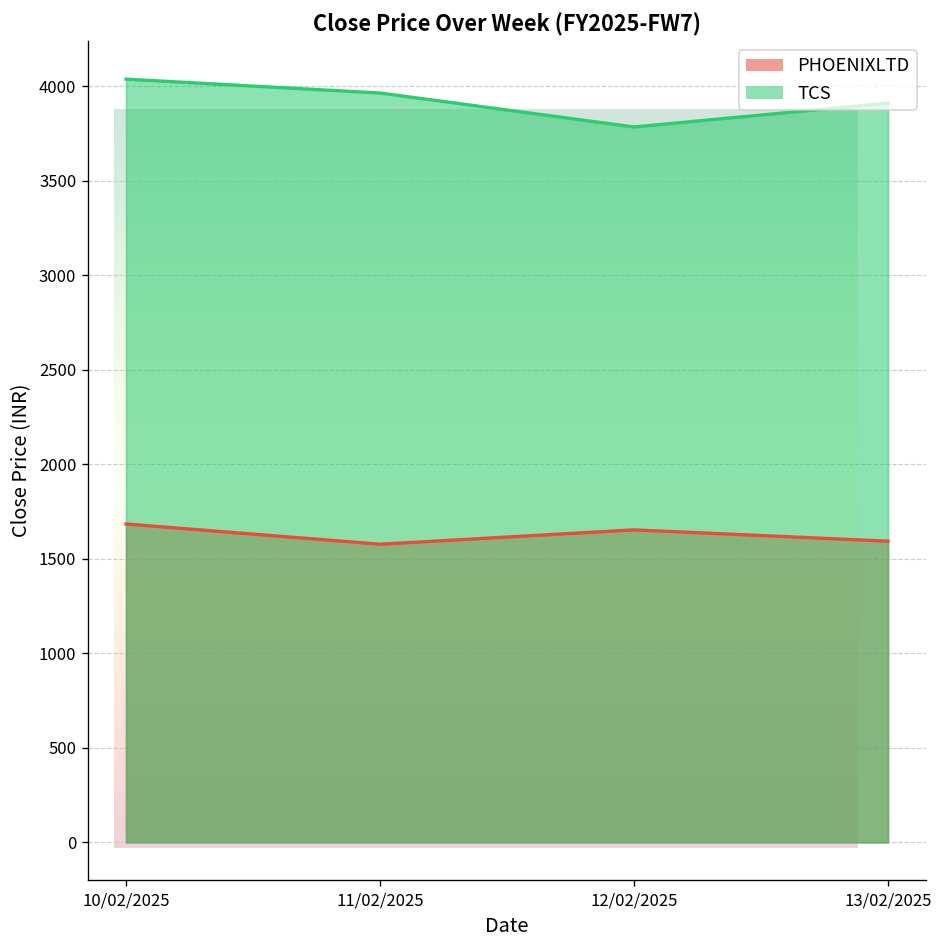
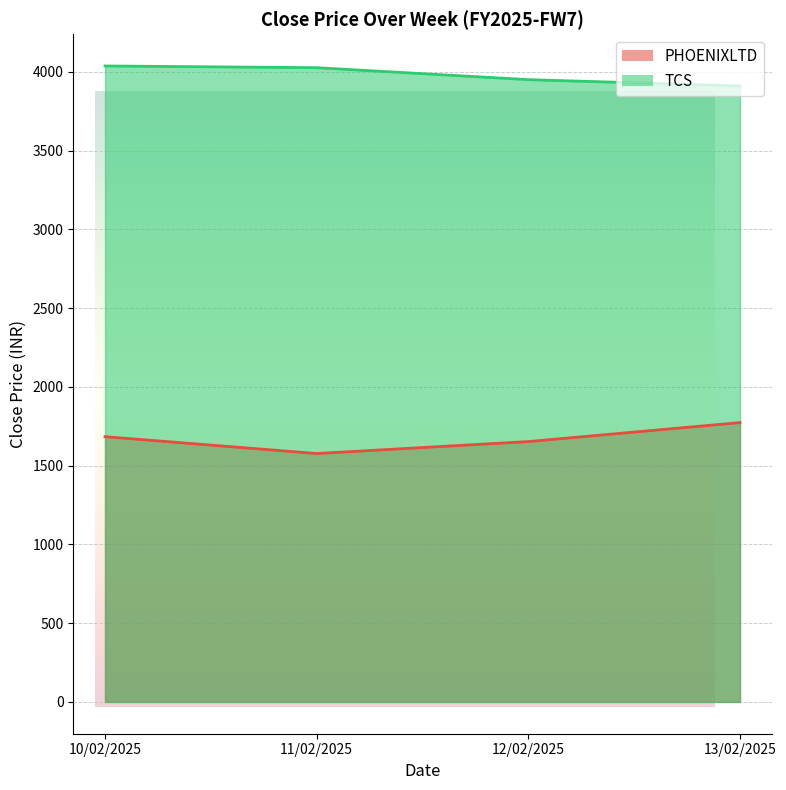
TCS, 11/02/2025: 3960 -> 4030
TCS, 12/02/2025: 3780 -> 3950
PHOENIXLTD, 13/02/2025: 1590 -> 1770
